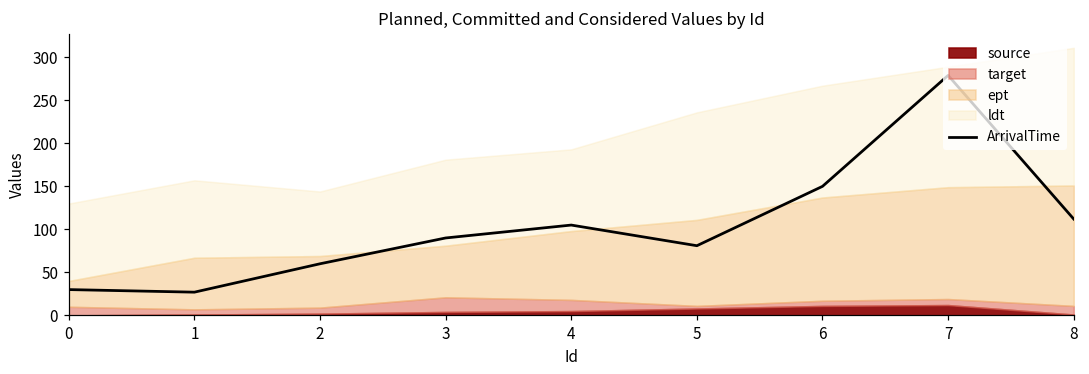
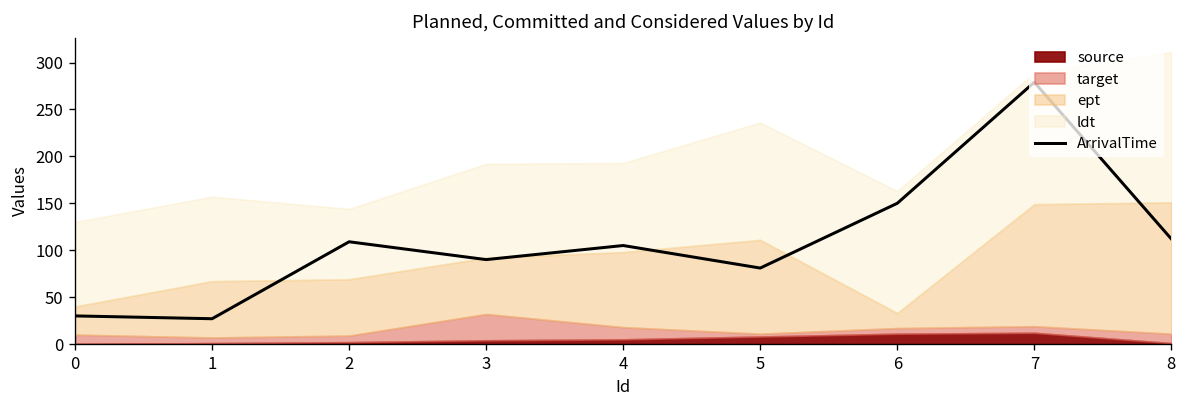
ArrivalTime, 2: 60 -> 110
target, 3: 20 -> 30
ept, 6: 120 -> 20
